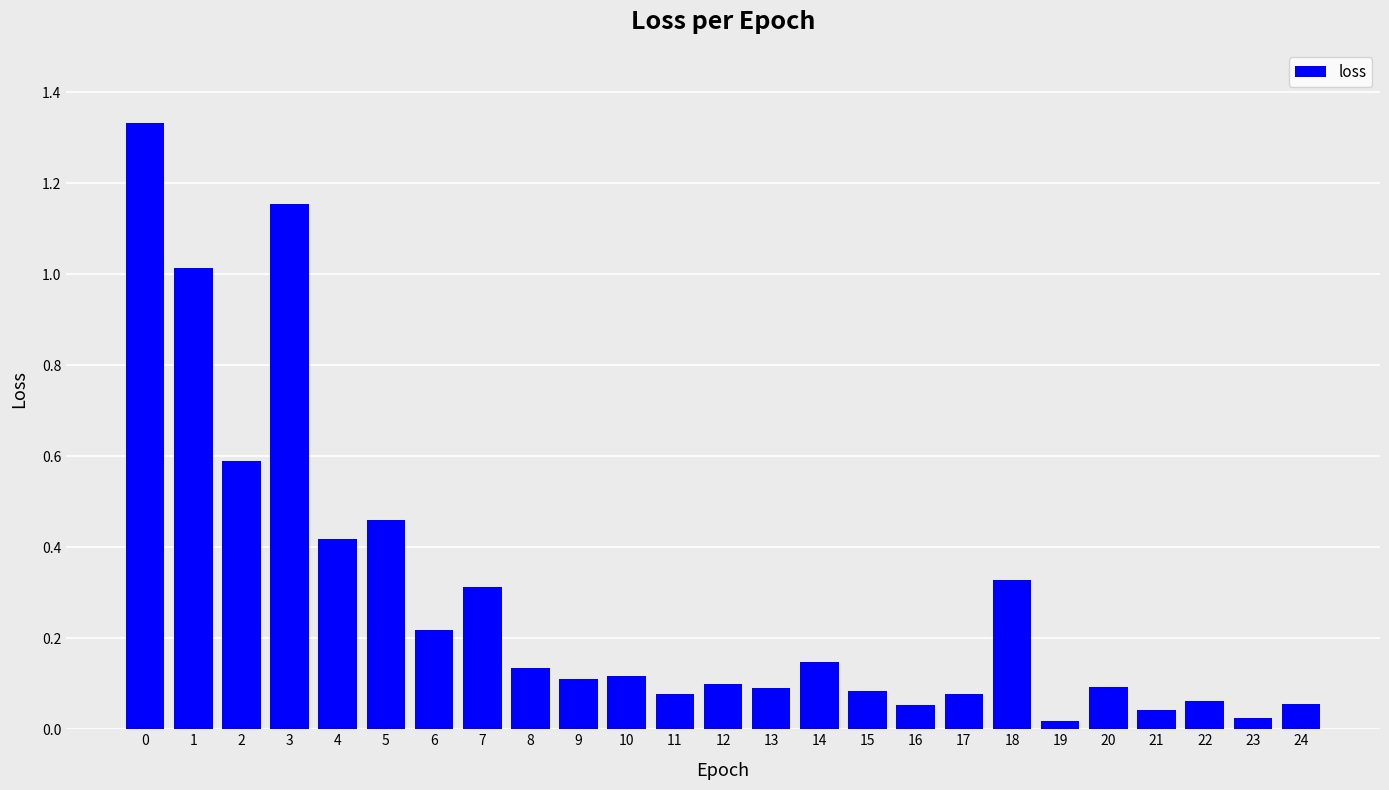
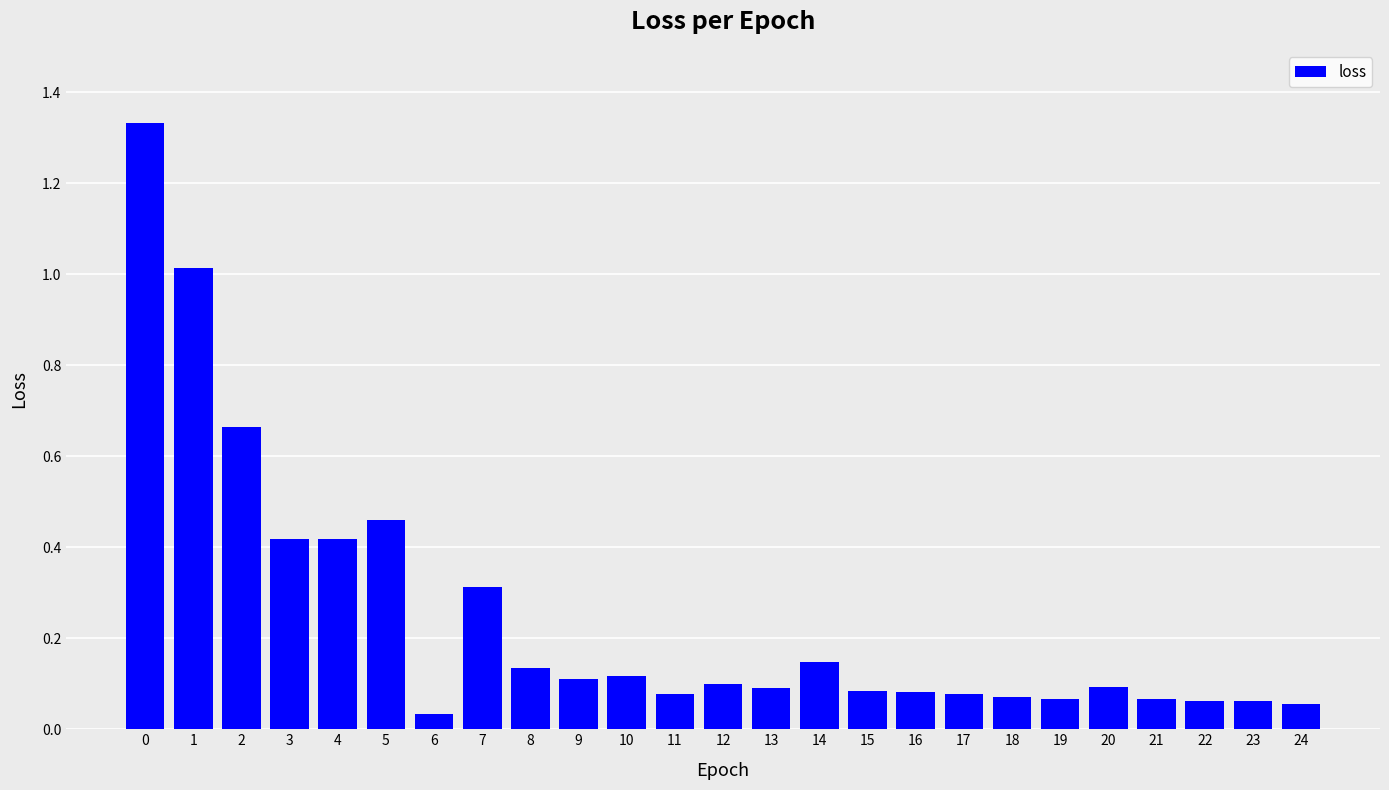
2: 0.59 -> 0.66
3: 1.15 -> 0.42
6: 0.22 -> 0.03
16: 0.05 -> 0.08
18: 0.33 -> 0.07
19: 0.02 -> 0.07
21: 0.04 -> 0.07
23: 0.03 -> 0.06
